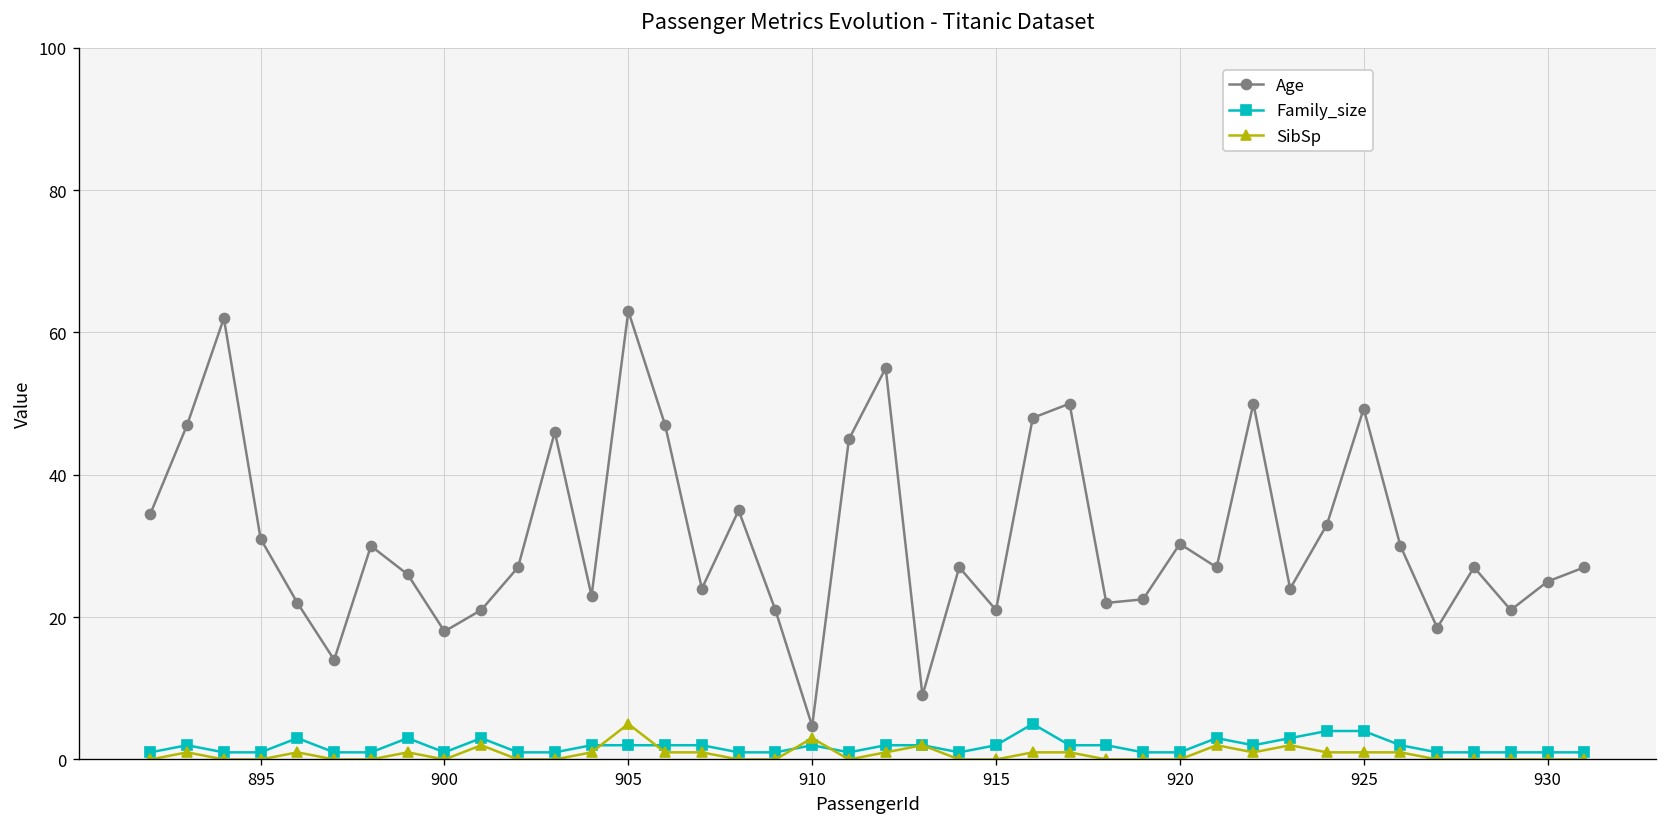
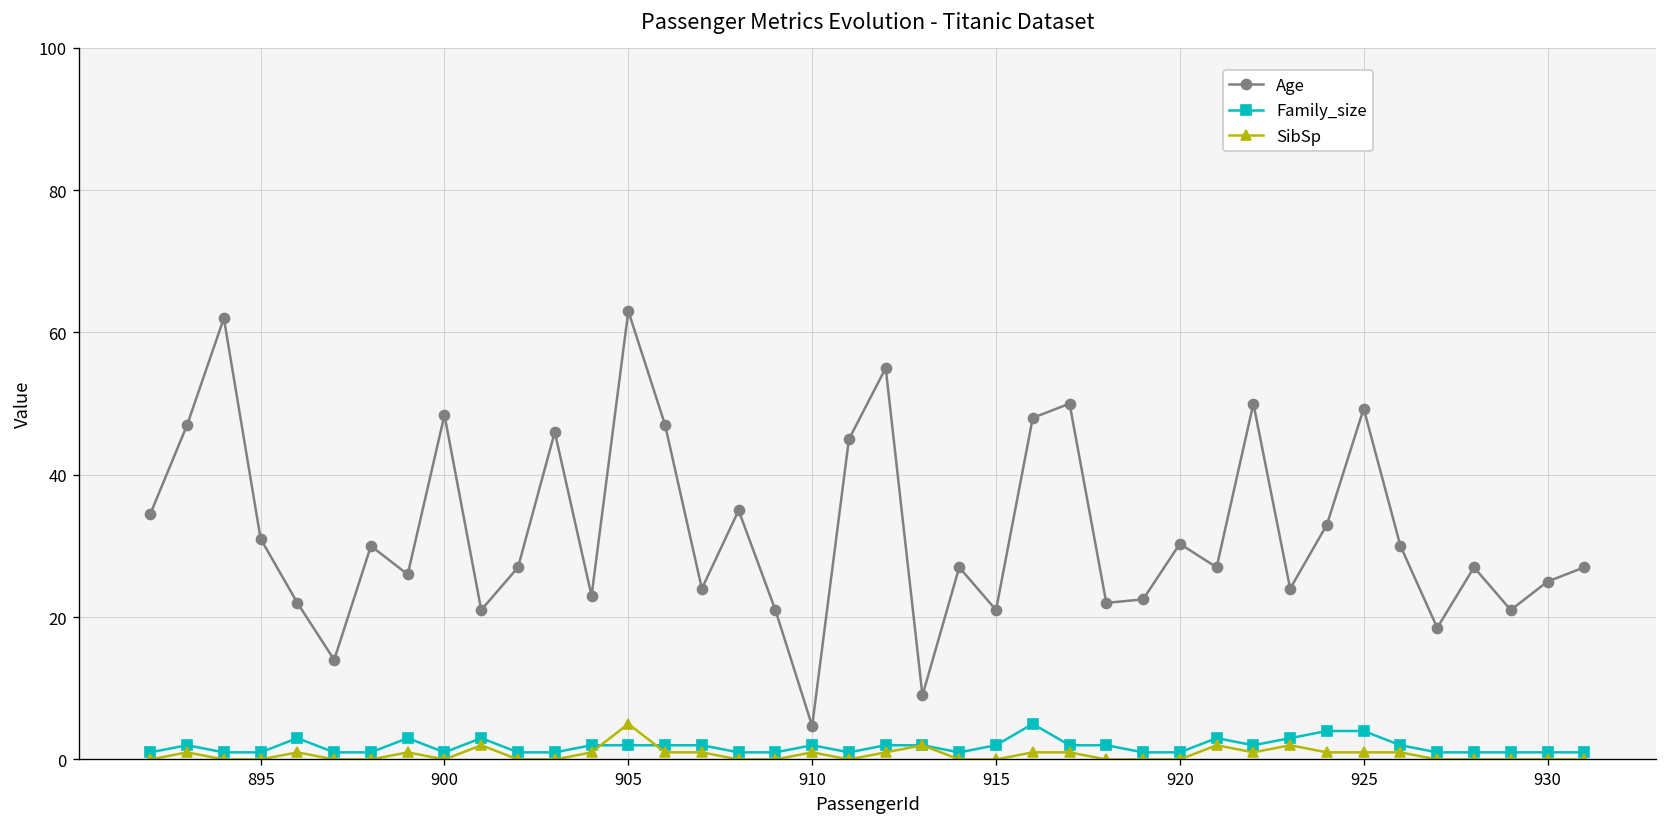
Age, 900: 18 -> 48
SibSp, 910: 3 -> 1
